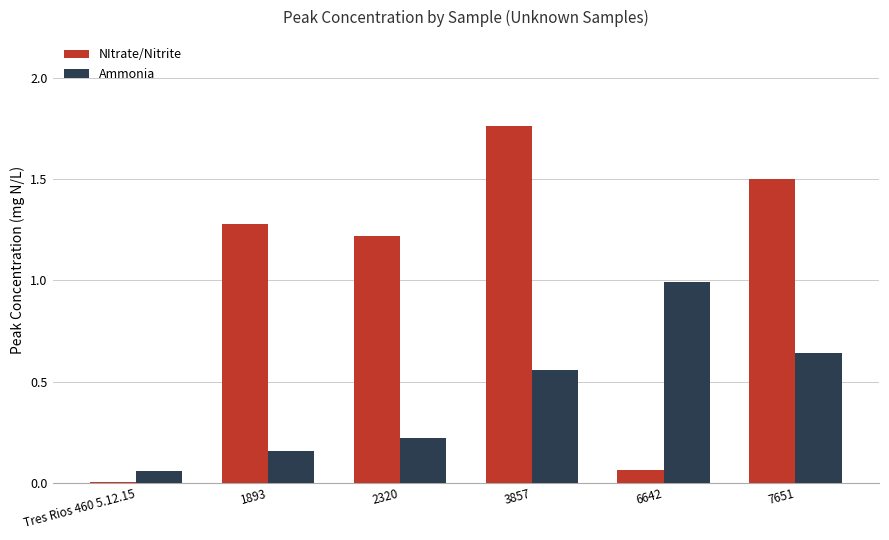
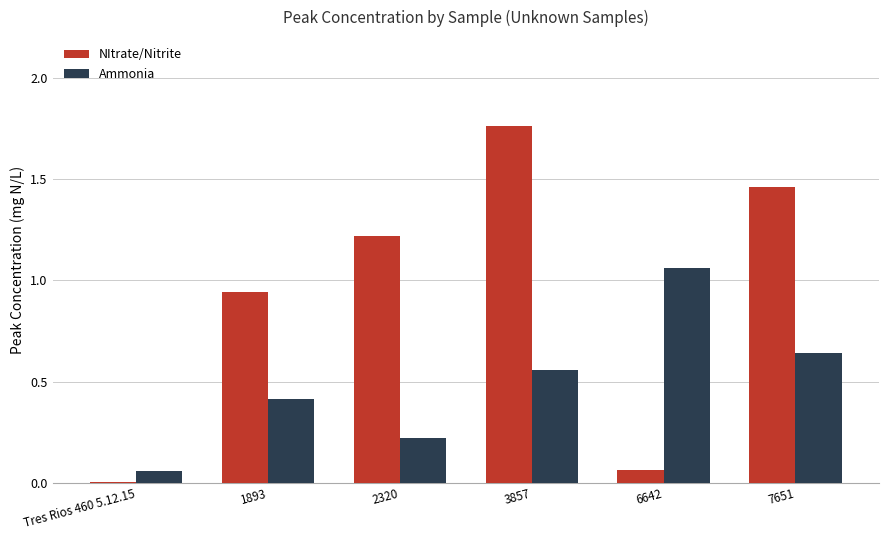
NItrate/Nitrite, 1893: 1.28 -> 0.94
Ammonia, 1893: 0.16 -> 0.41
Ammonia, 6642: 0.99 -> 1.06
NItrate/Nitrite, 7651: 1.50 -> 1.46
